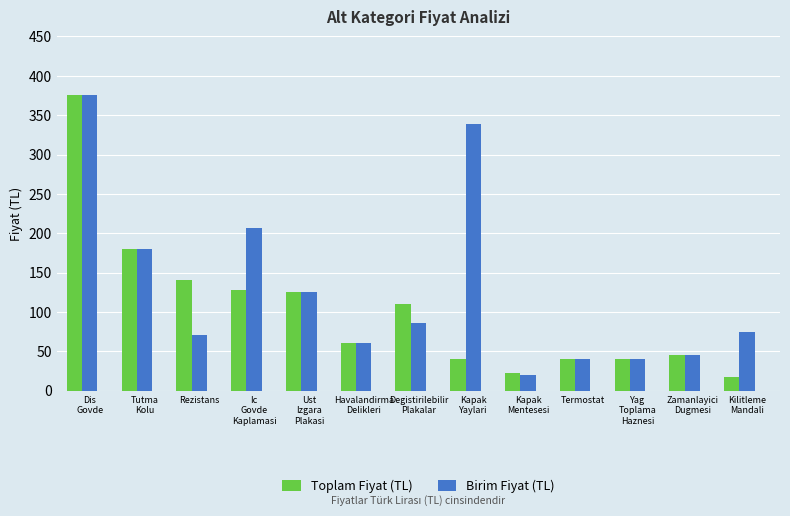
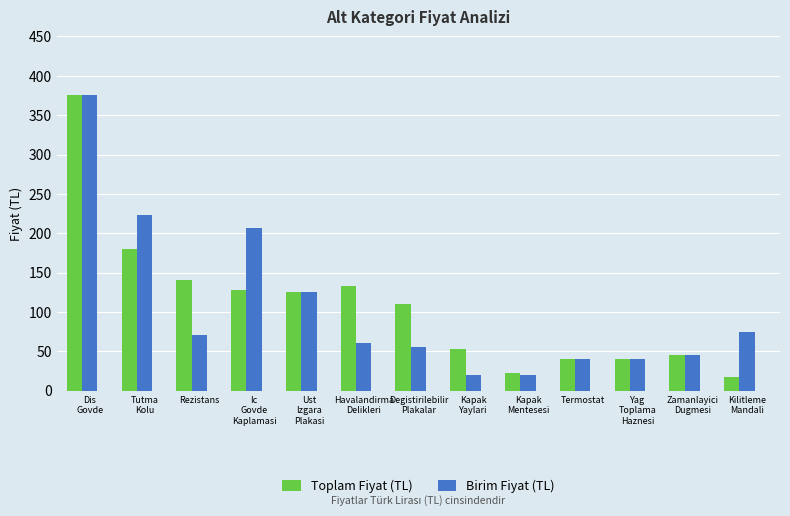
Birim Fiyat (TL), Tutma Kolu: 180 -> 220
Toplam Fiyat (TL), Havalandirma Delikleri: 60 -> 130
Birim Fiyat (TL), Degistirilebilir Plakalar: 90 -> 60
Toplam Fiyat (TL), Kapak Yaylari: 40 -> 50
Birim Fiyat (TL), Kapak Yaylari: 340 -> 20
